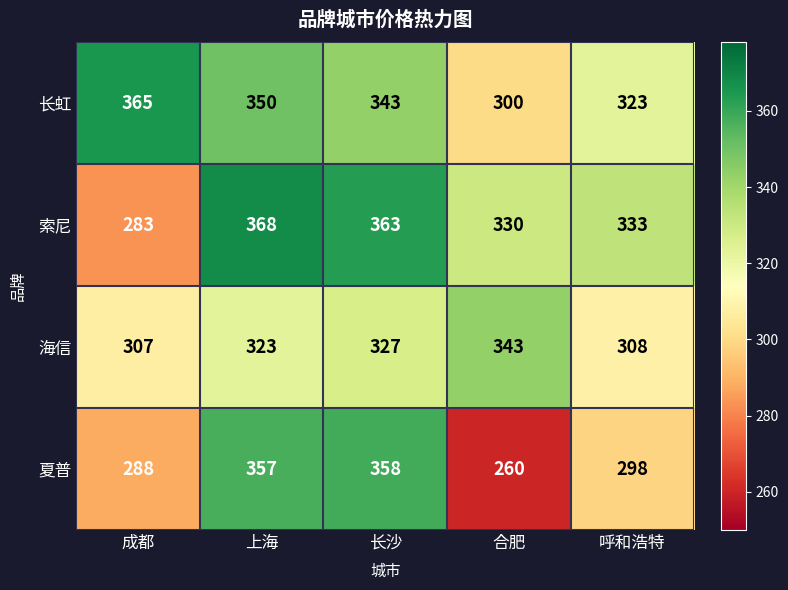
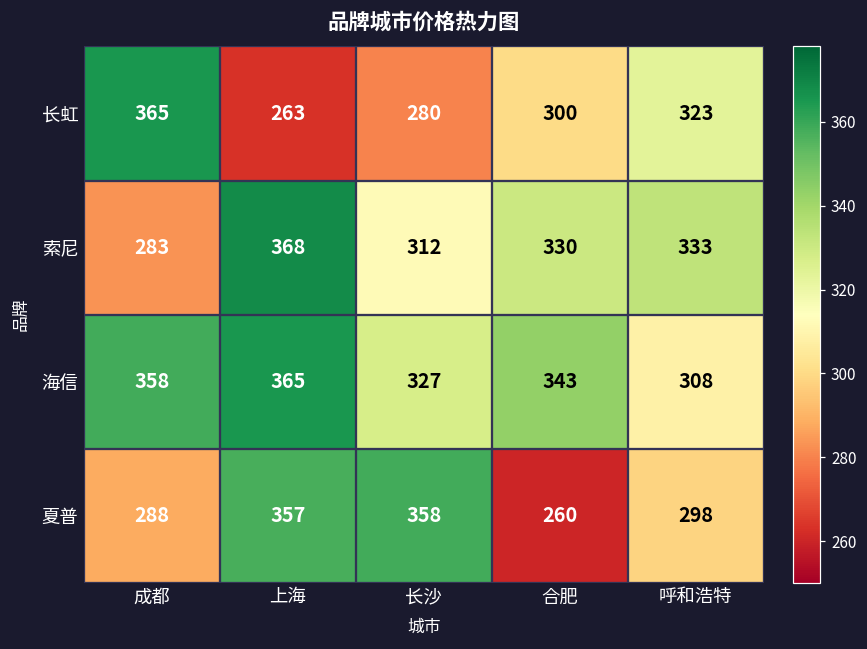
长虹, 上海: 350 -> 263
长虹, 长沙: 343 -> 280
索尼, 长沙: 363 -> 312
海信, 成都: 307 -> 358
海信, 上海: 323 -> 365
